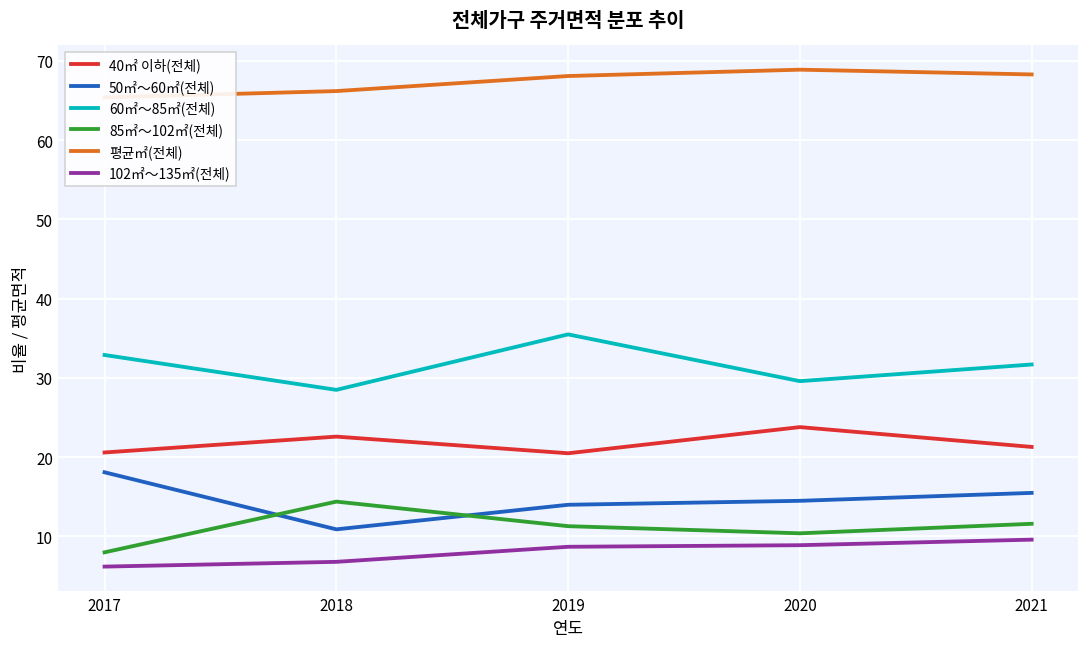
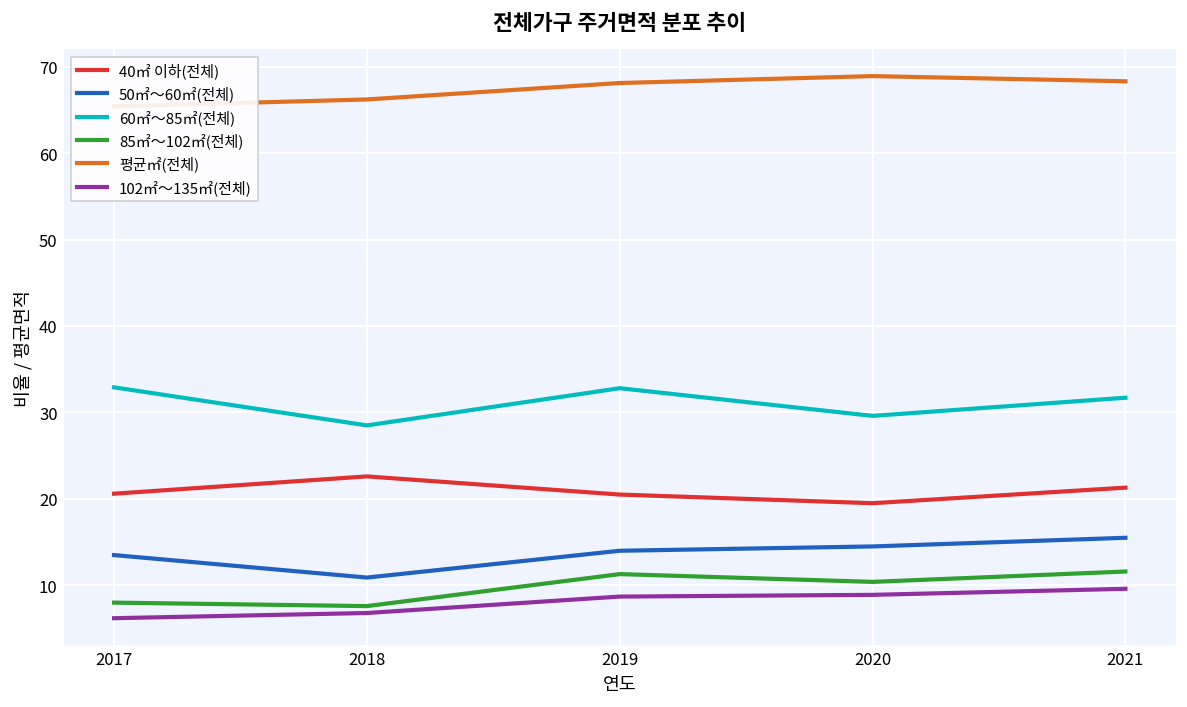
50㎡〜60㎡(전체), 2017: 18 -> 14
85㎡〜102㎡(전체), 2018: 14 -> 8
60㎡〜85㎡(전체), 2019: 36 -> 33
40㎡ 이하(전체), 2020: 24 -> 20
